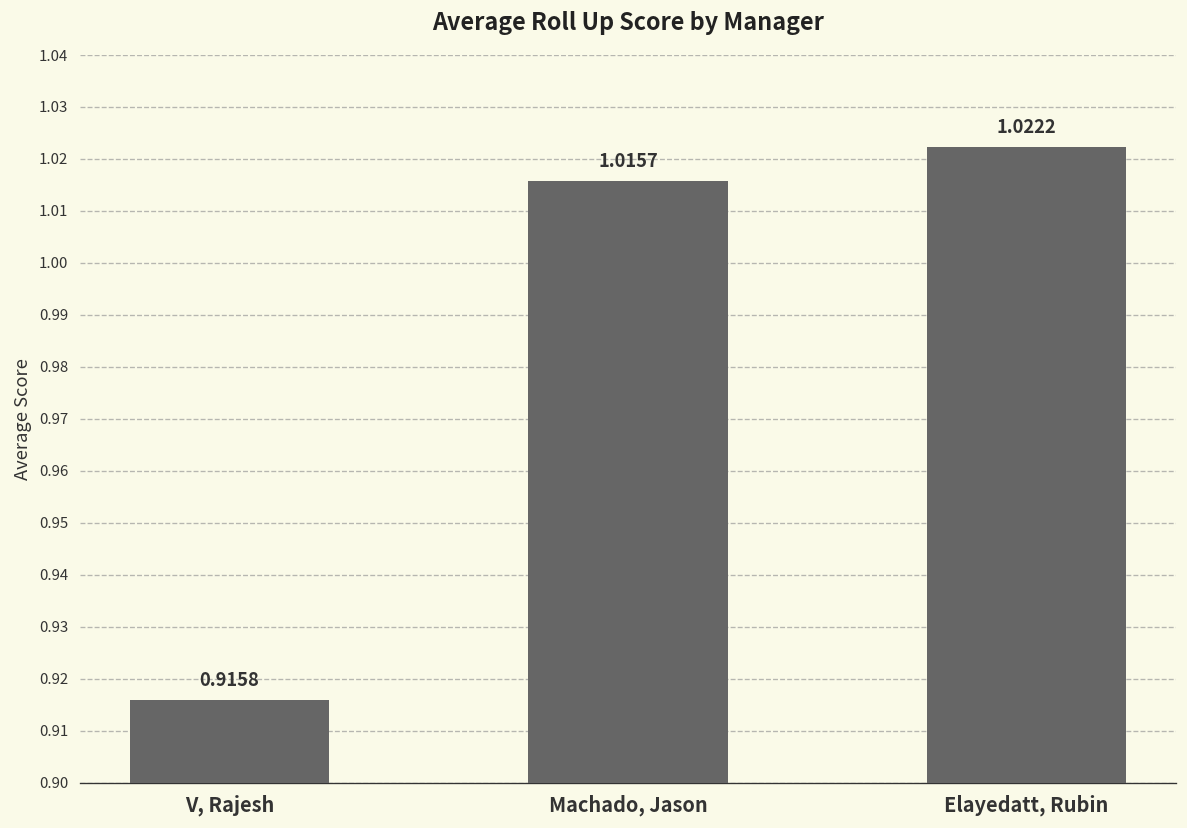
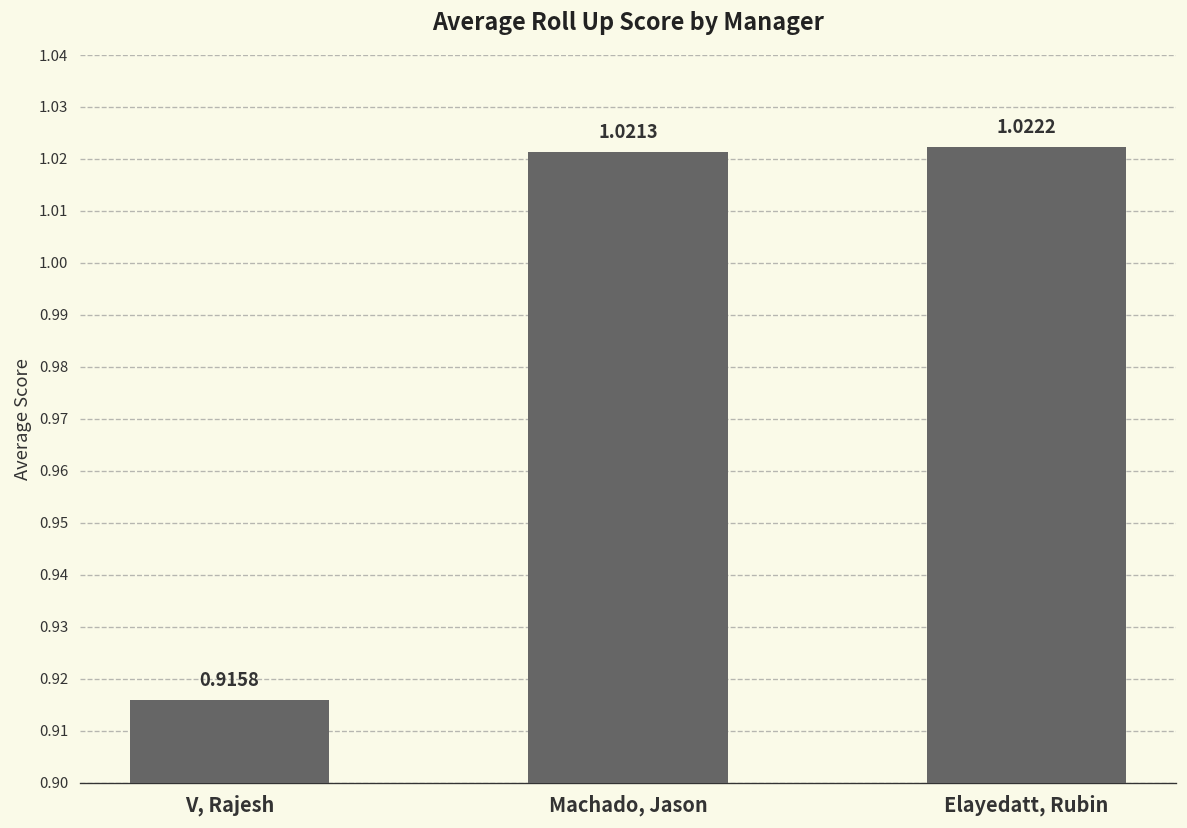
Machado, Jason: 1.0157 -> 1.0213
